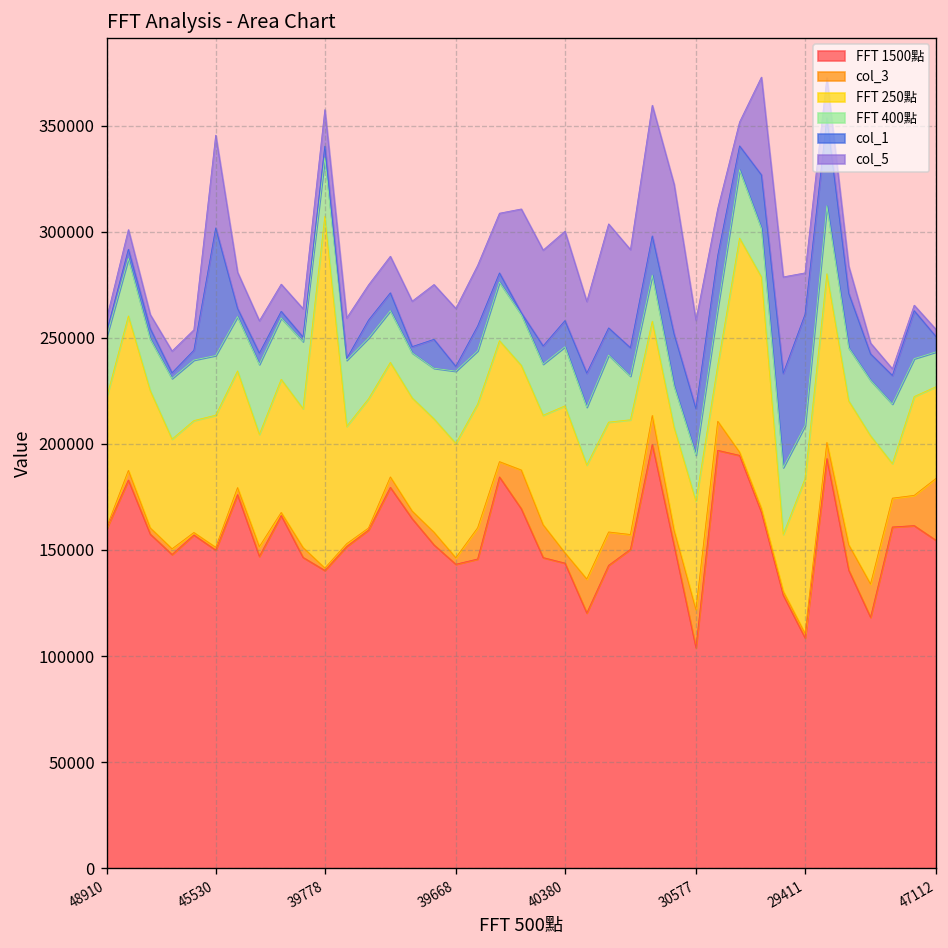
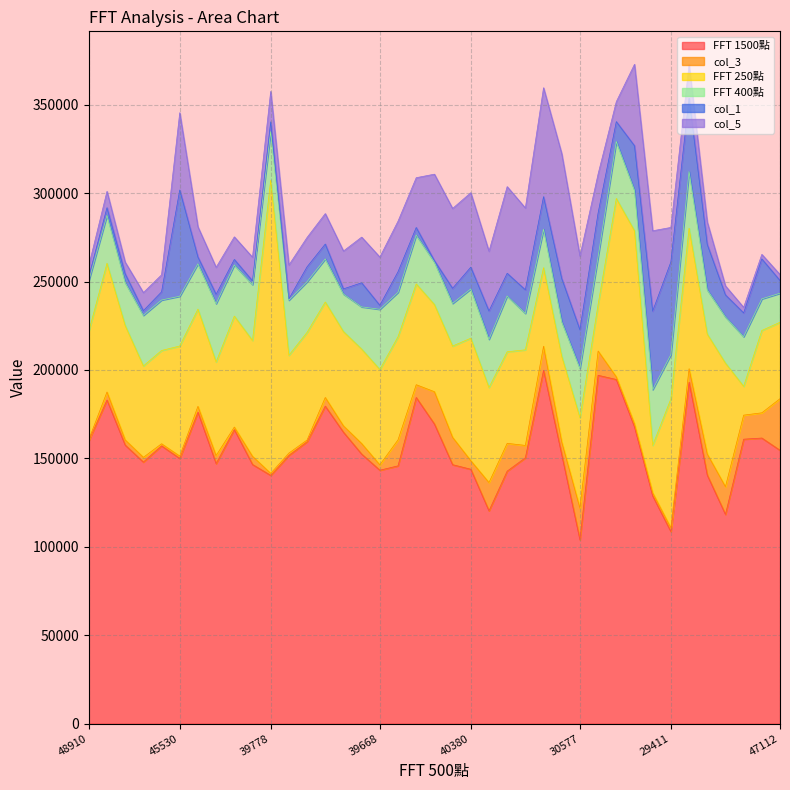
FFT 400點, 30577: 22000 -> 28000
